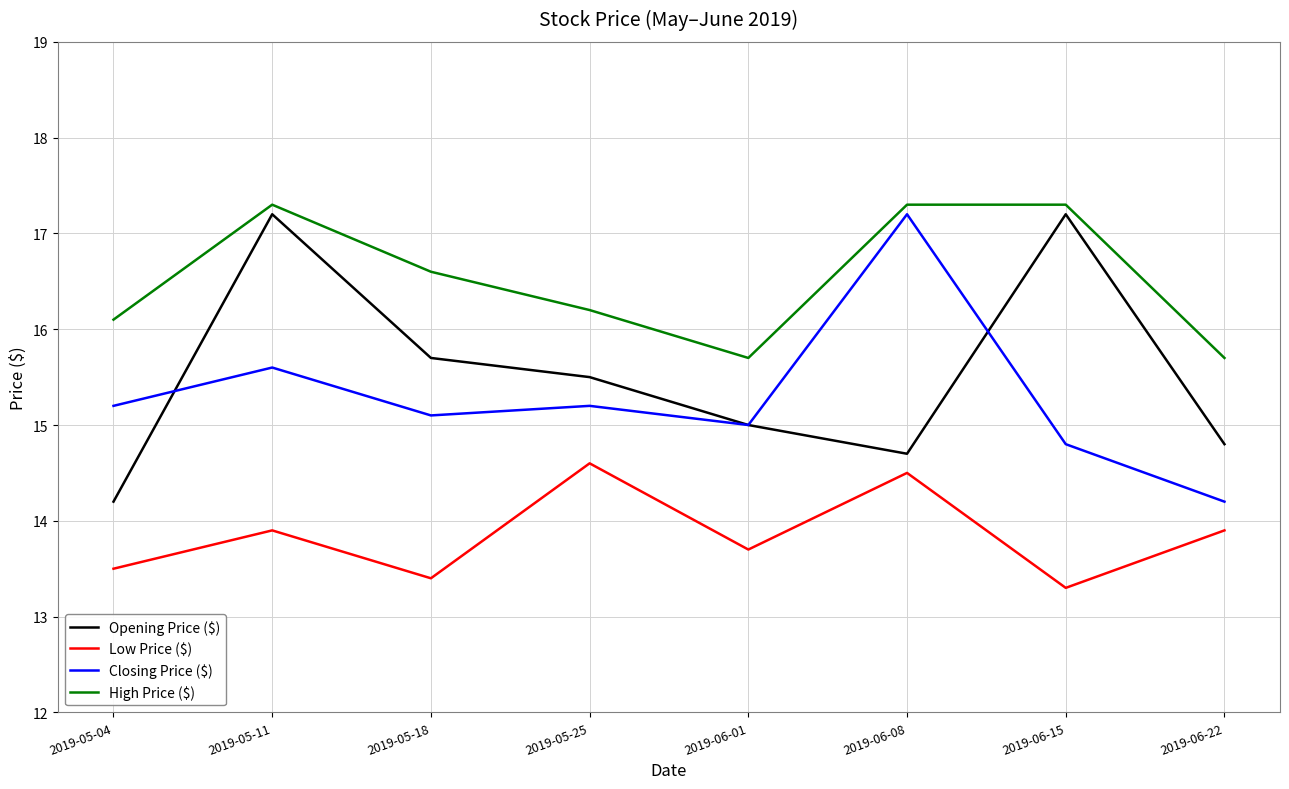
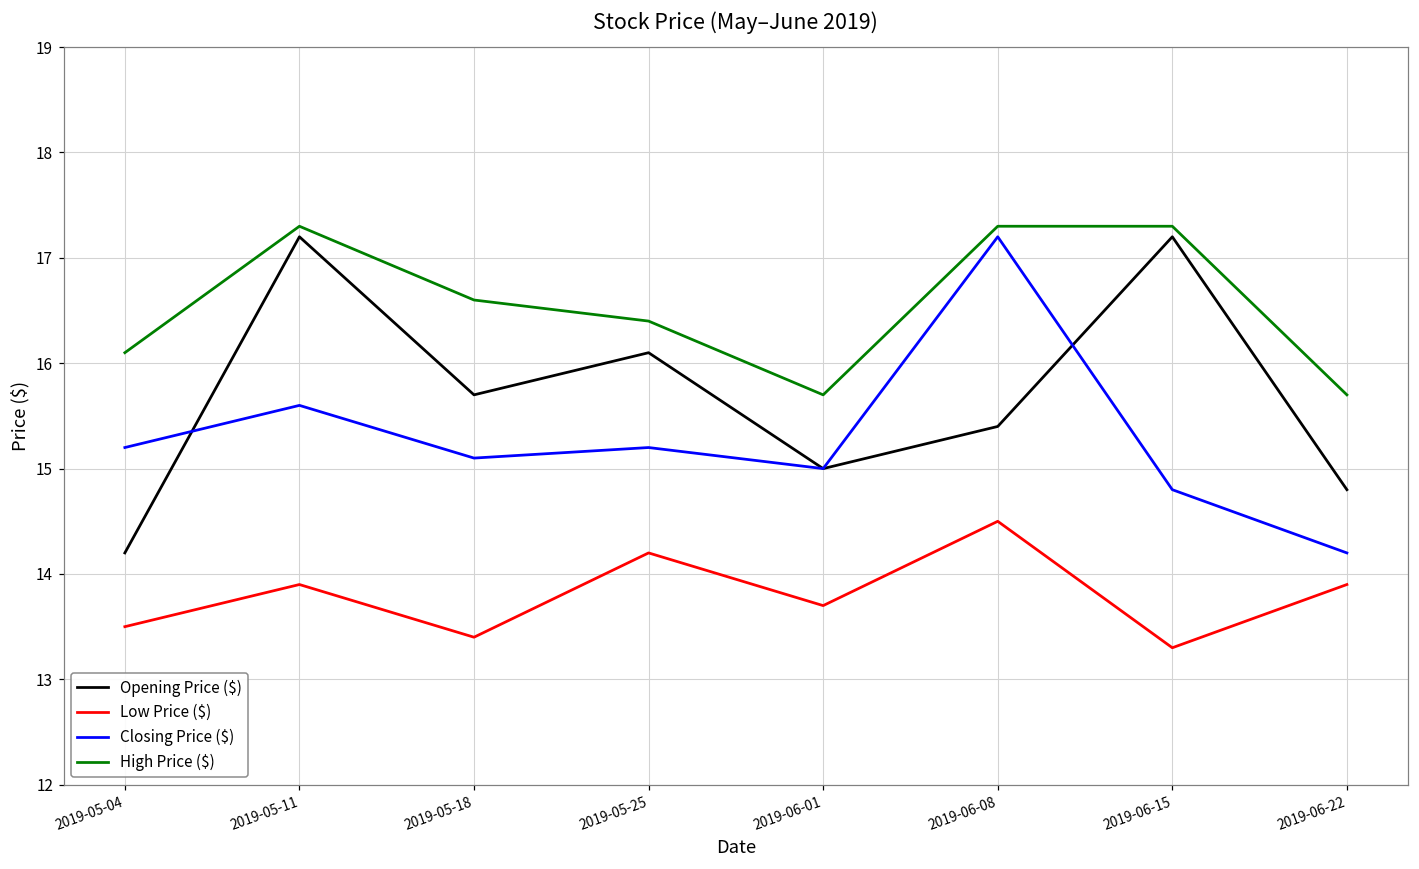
Opening Price ($), 2019-05-25: 15.5 -> 16.1
Low Price ($), 2019-05-25: 14.6 -> 14.2
High Price ($), 2019-05-25: 16.2 -> 16.4
Opening Price ($), 2019-06-08: 14.7 -> 15.4
